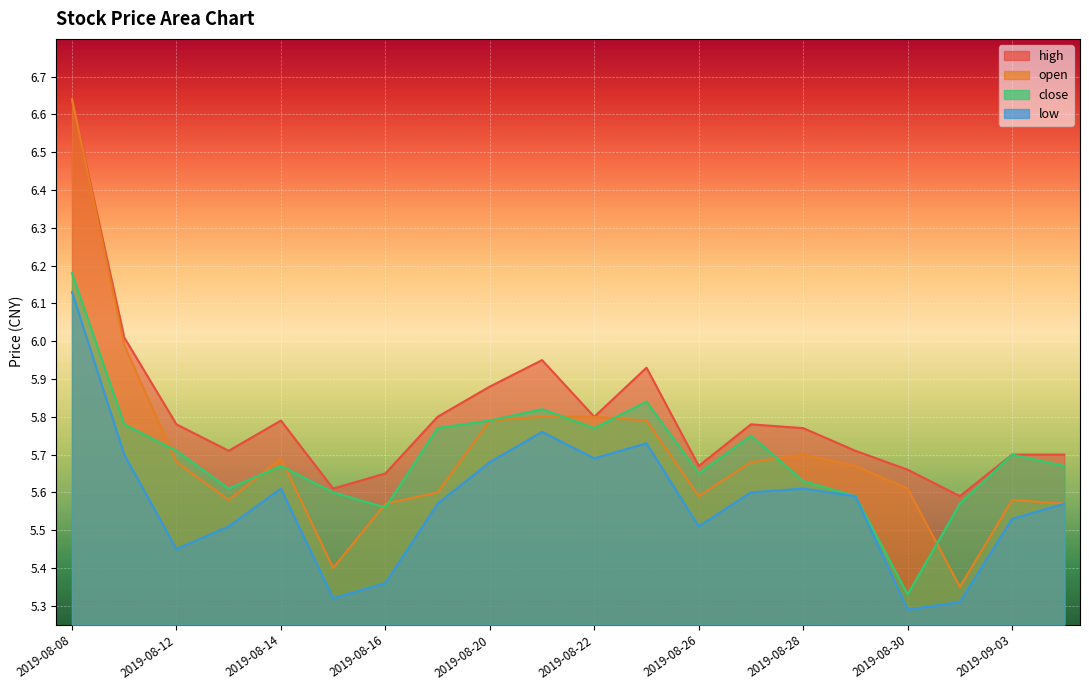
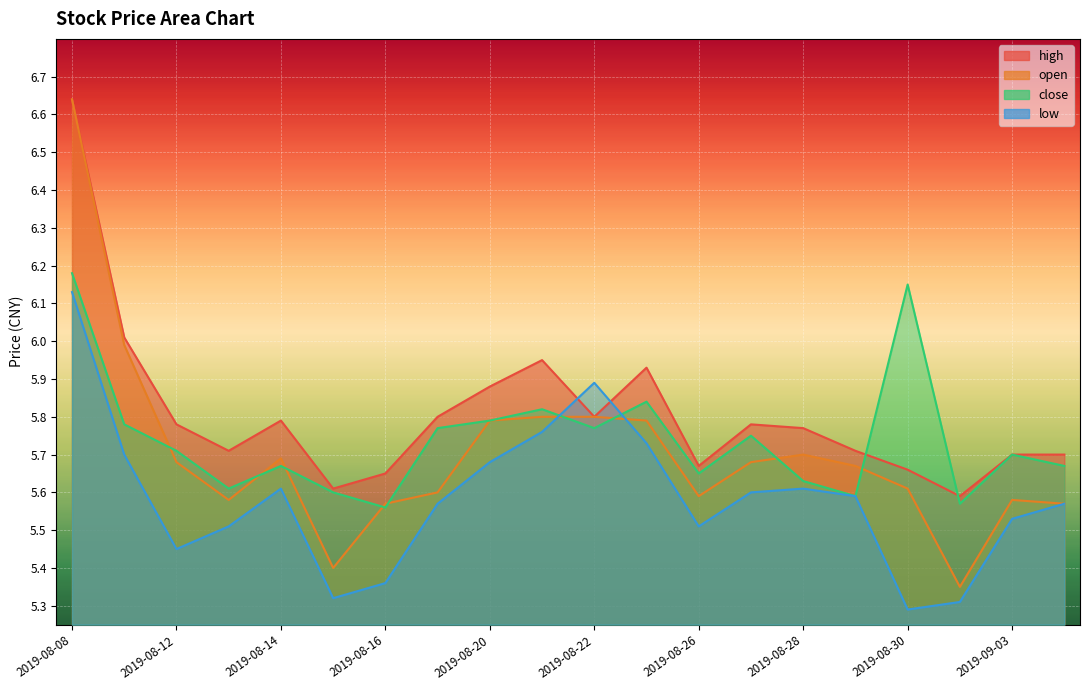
low, 2019-08-22: 5.69 -> 5.89
close, 2019-08-30: 5.33 -> 6.15
